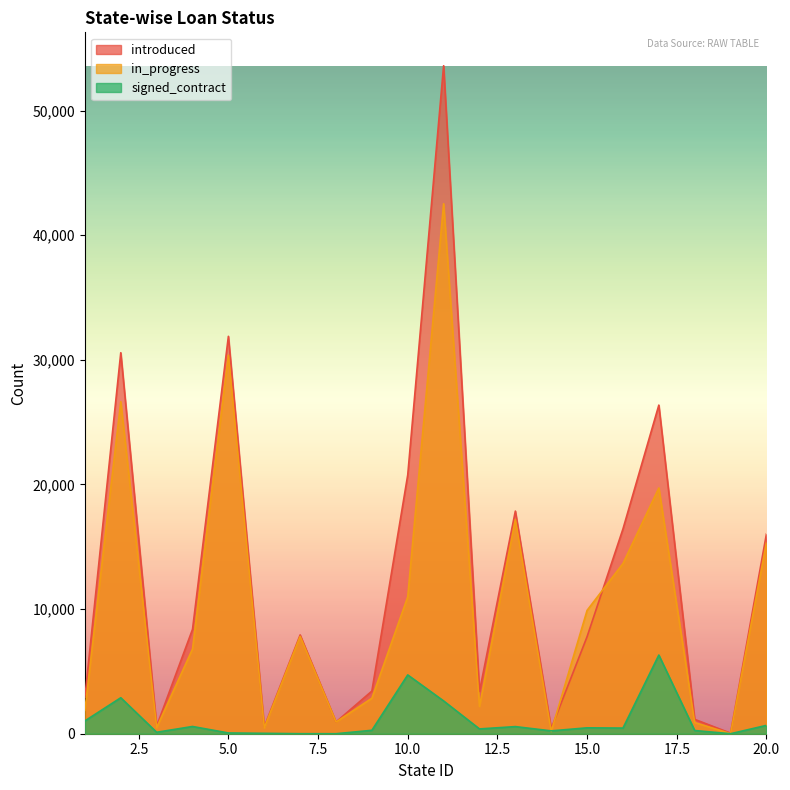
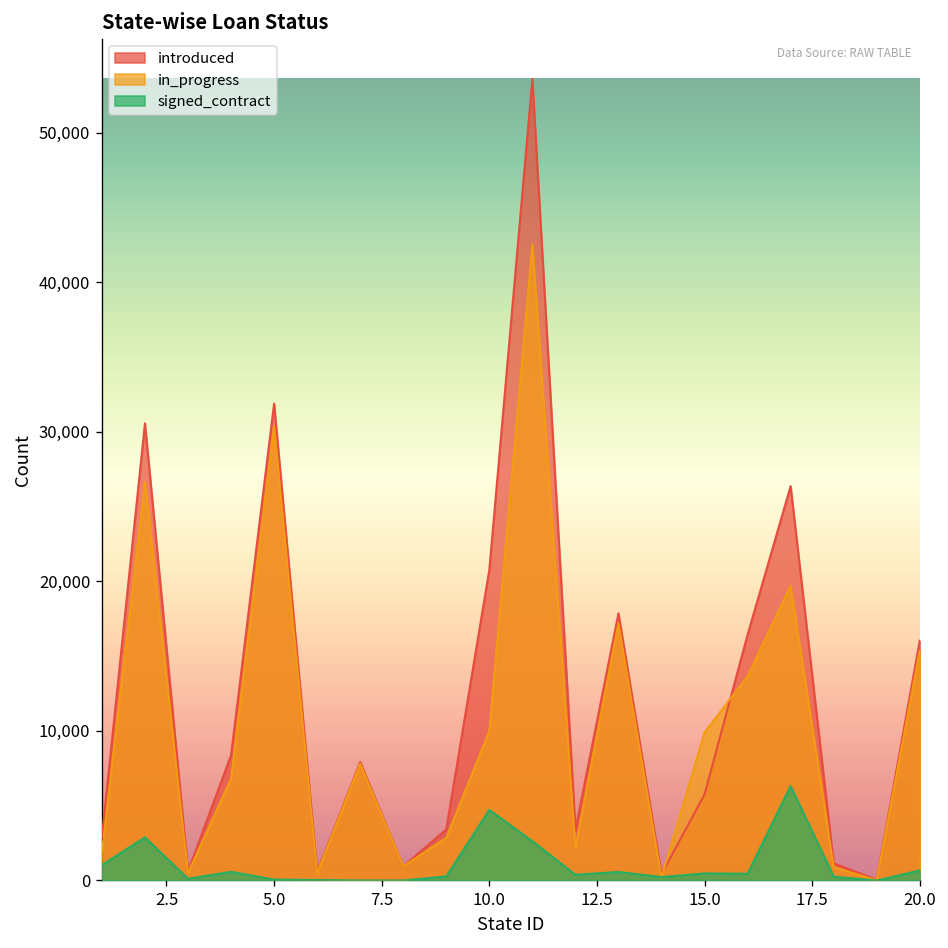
in_progress, 10.0: 11,000 -> 10,000
introduced, 15.0: 7,800 -> 5,800
